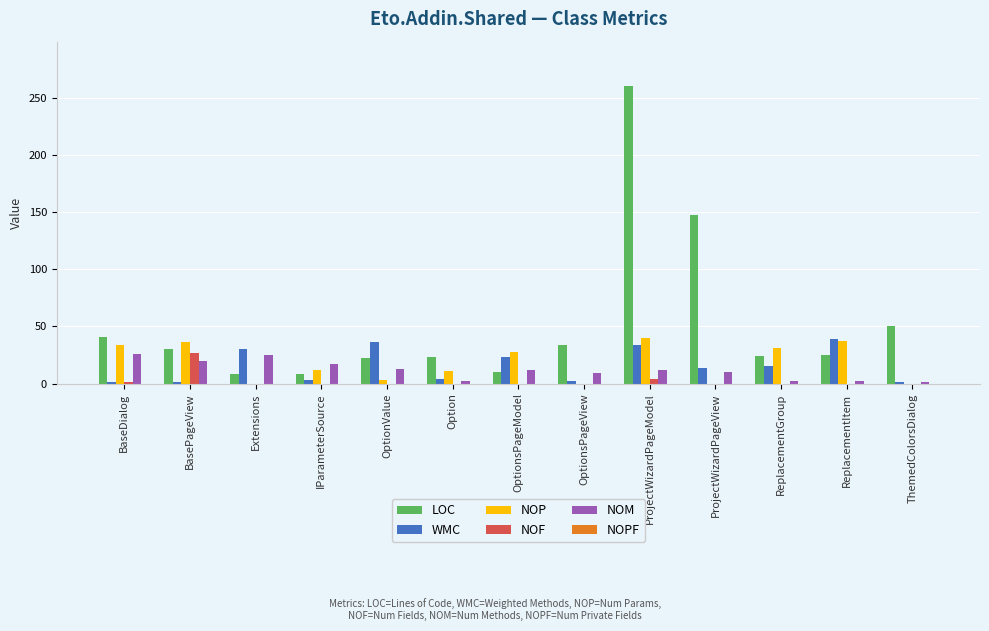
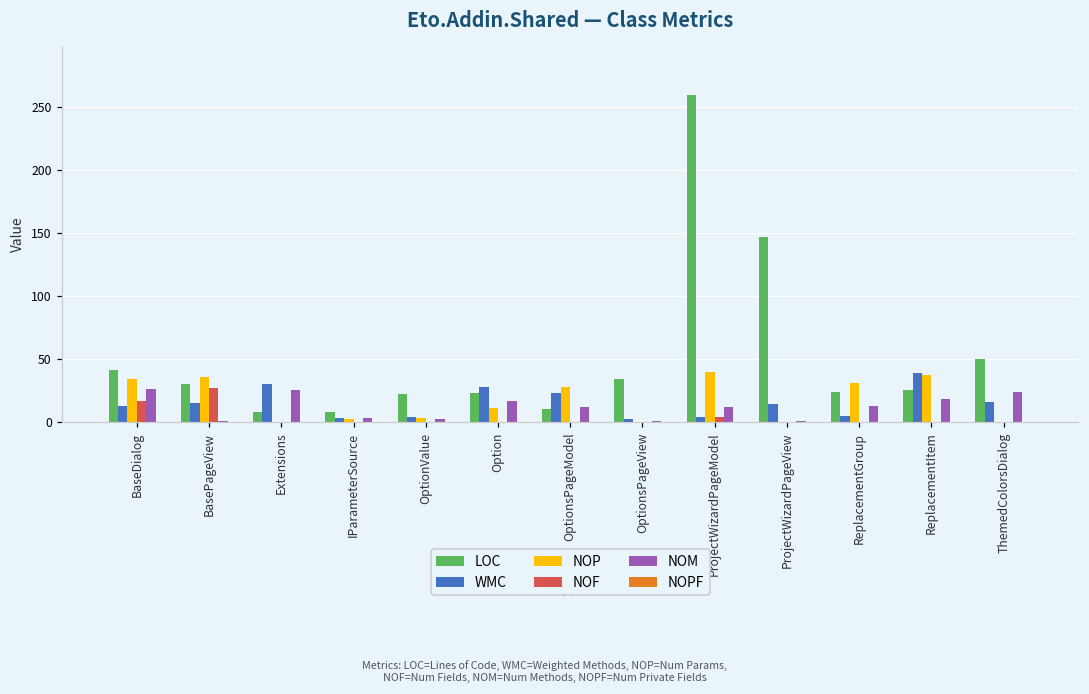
WMC, BaseDialog: 1 -> 13
NOF, BaseDialog: 1 -> 17
WMC, BasePageView: 1 -> 15
NOM, BasePageView: 20 -> 1
NOP, IParameterSource: 12 -> 2
NOM, IParameterSource: 17 -> 3
WMC, OptionValue: 36 -> 4
NOM, OptionValue: 13 -> 2
WMC, Option: 4 -> 28
NOM, Option: 2 -> 17
NOM, OptionsPageView: 9 -> 1
WMC, ProjectWizardPageModel: 34 -> 4
NOM, ProjectWizardPageView: 10 -> 1
WMC, ReplacementGroup: 15 -> 5
NOM, ReplacementGroup: 2 -> 13
NOM, ReplacementItem: 2 -> 18
WMC, ThemedColorsDialog: 1 -> 16
NOM, ThemedColorsDialog: 1 -> 24
